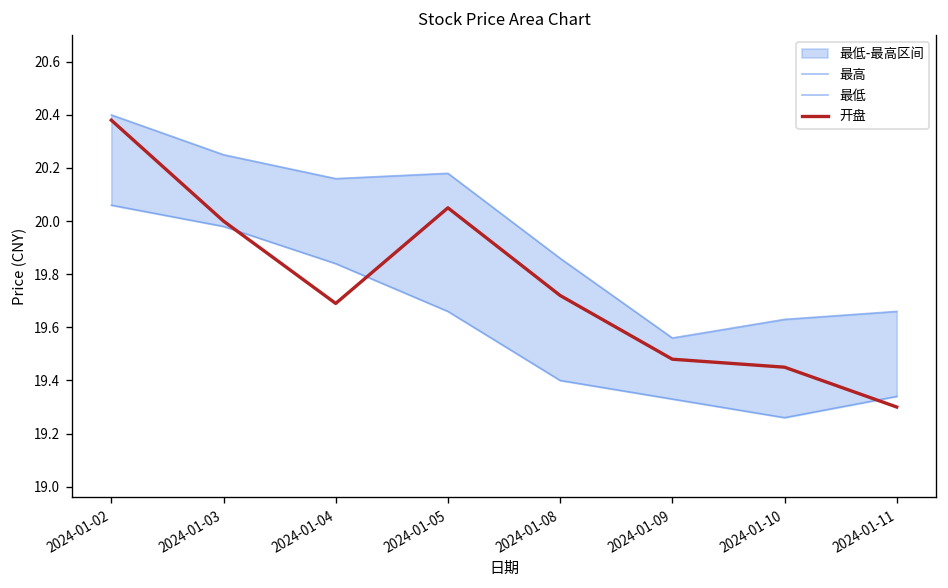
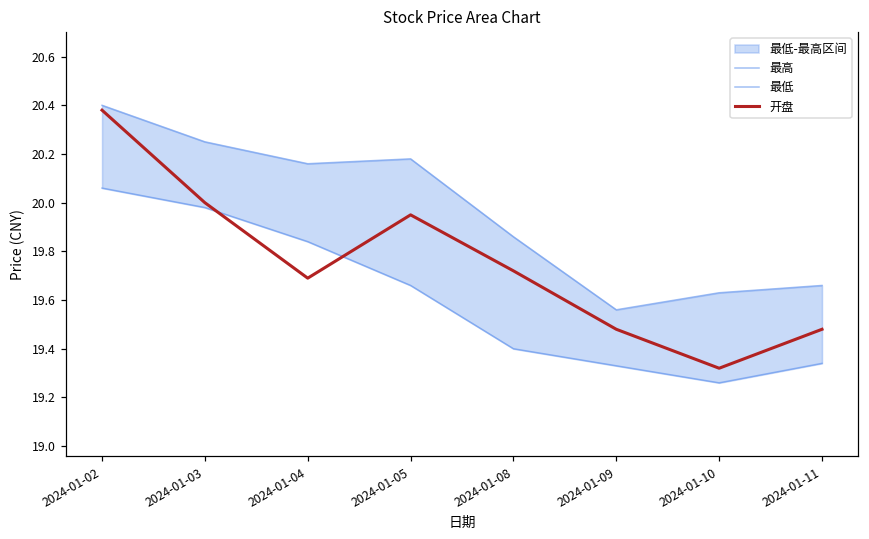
开盘, 2024-01-05: 20.05 -> 19.95
开盘, 2024-01-10: 19.45 -> 19.32
开盘, 2024-01-11: 19.30 -> 19.48
